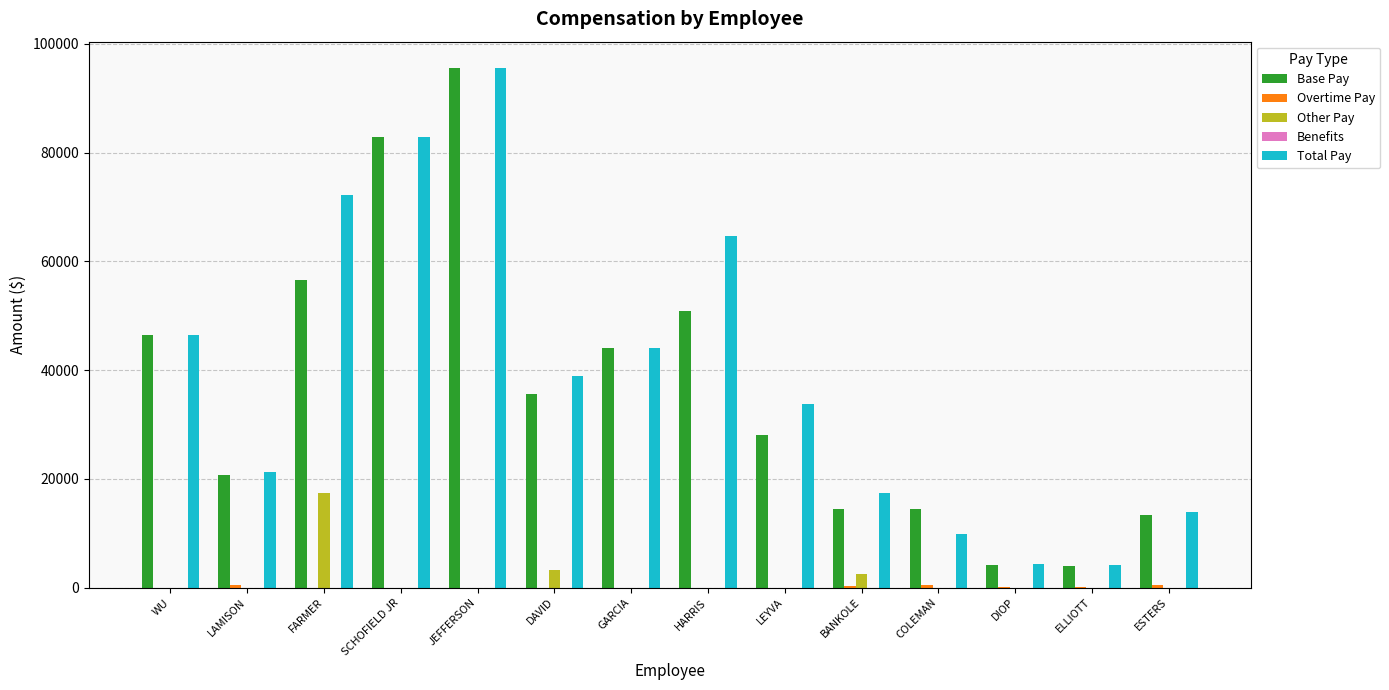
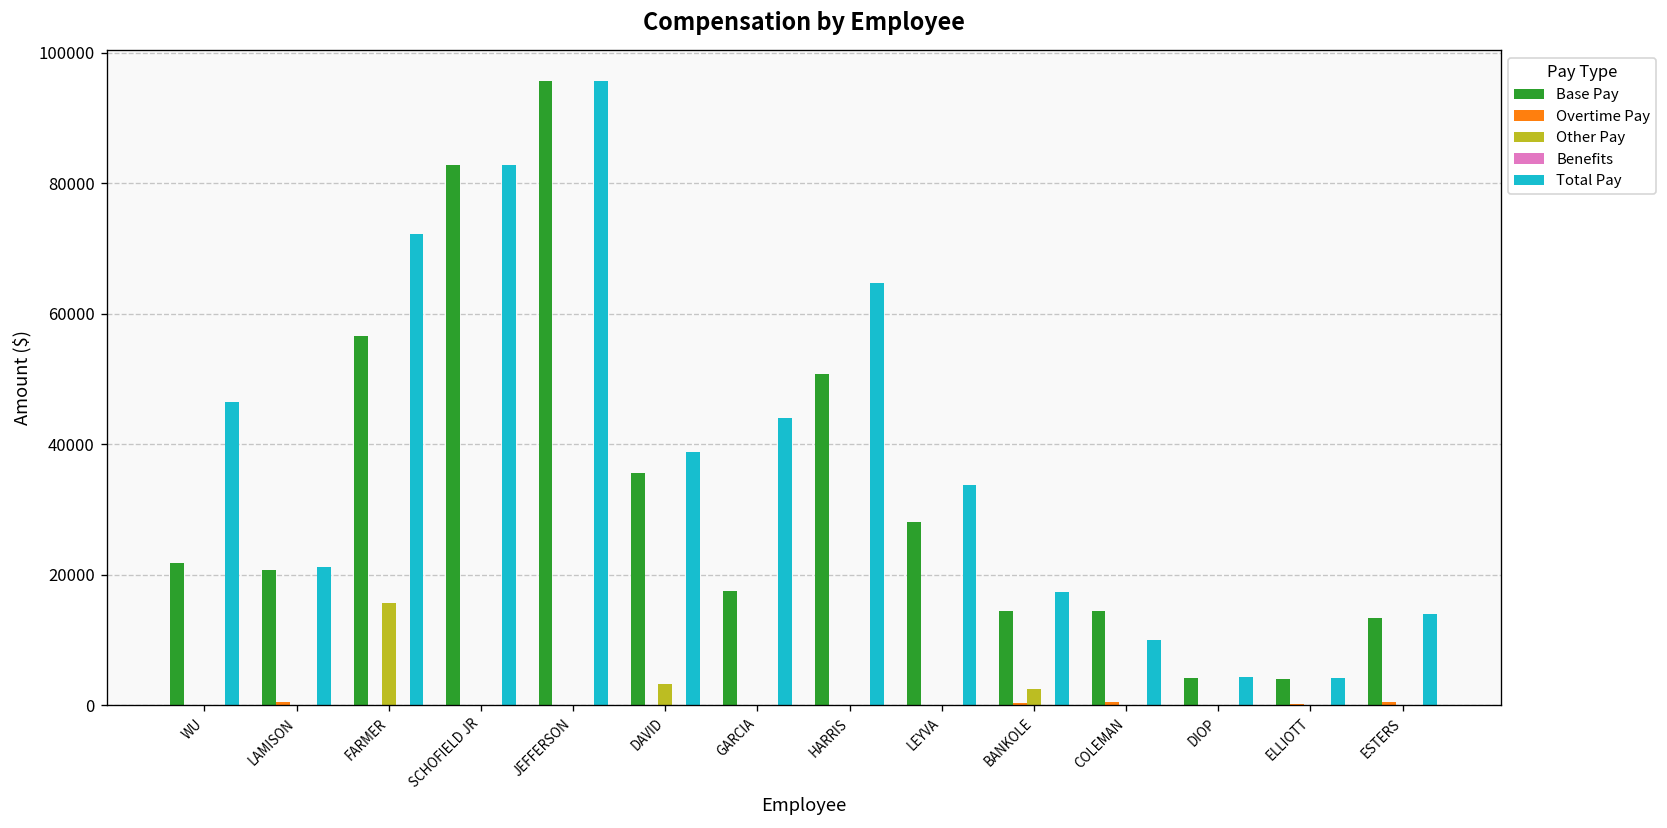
Base Pay, WU: 46000 -> 22000
Other Pay, FARMER: 17000 -> 16000
Base Pay, GARCIA: 44000 -> 17000
